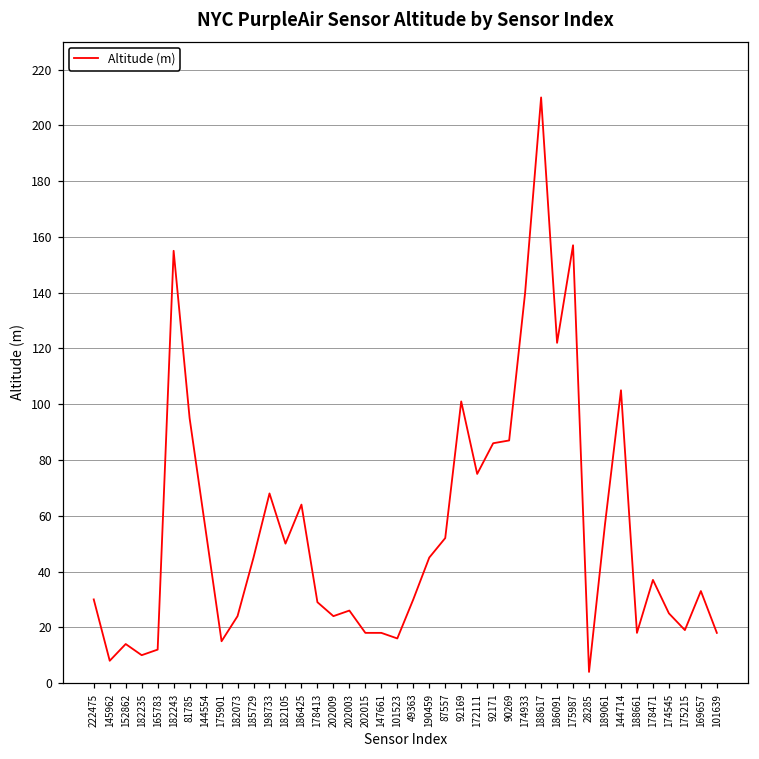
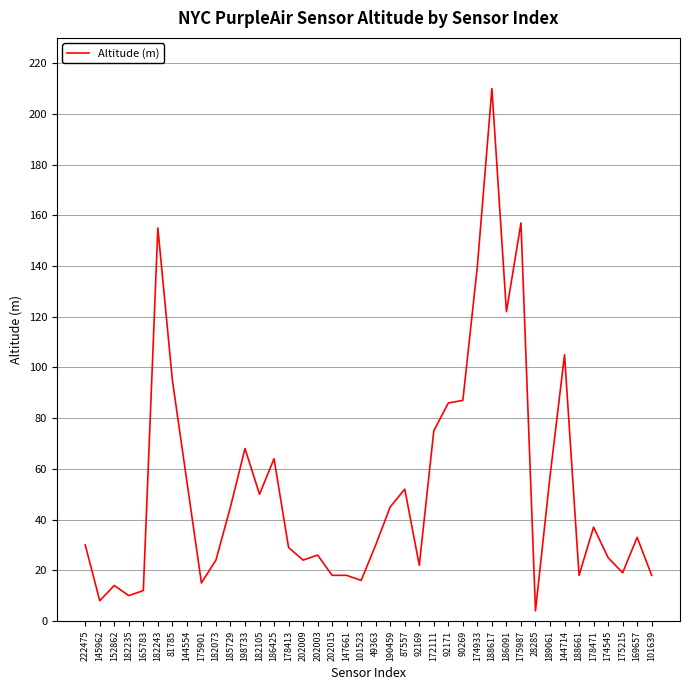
92169: 101 -> 22
